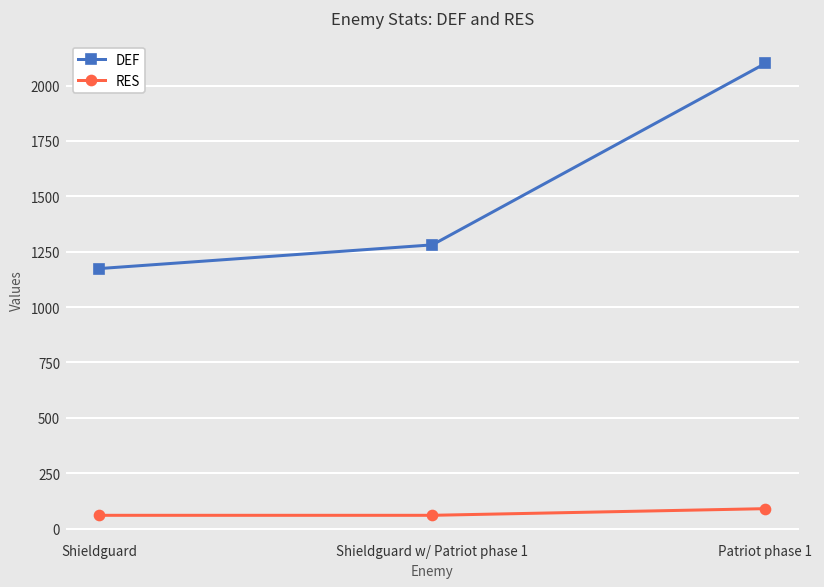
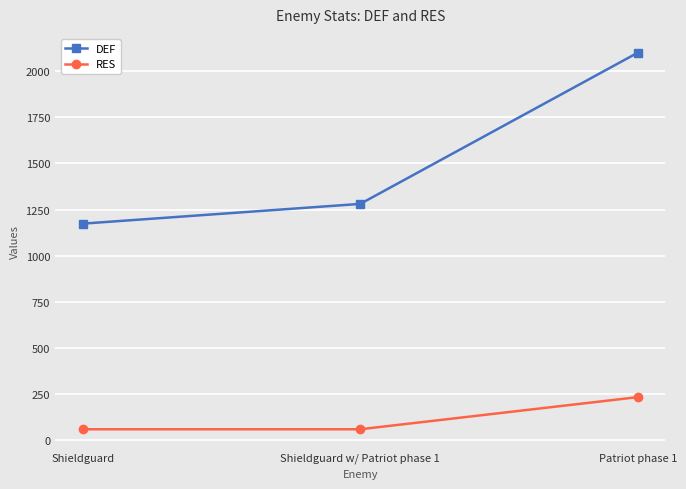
RES, Patriot phase 1: 90 -> 230
